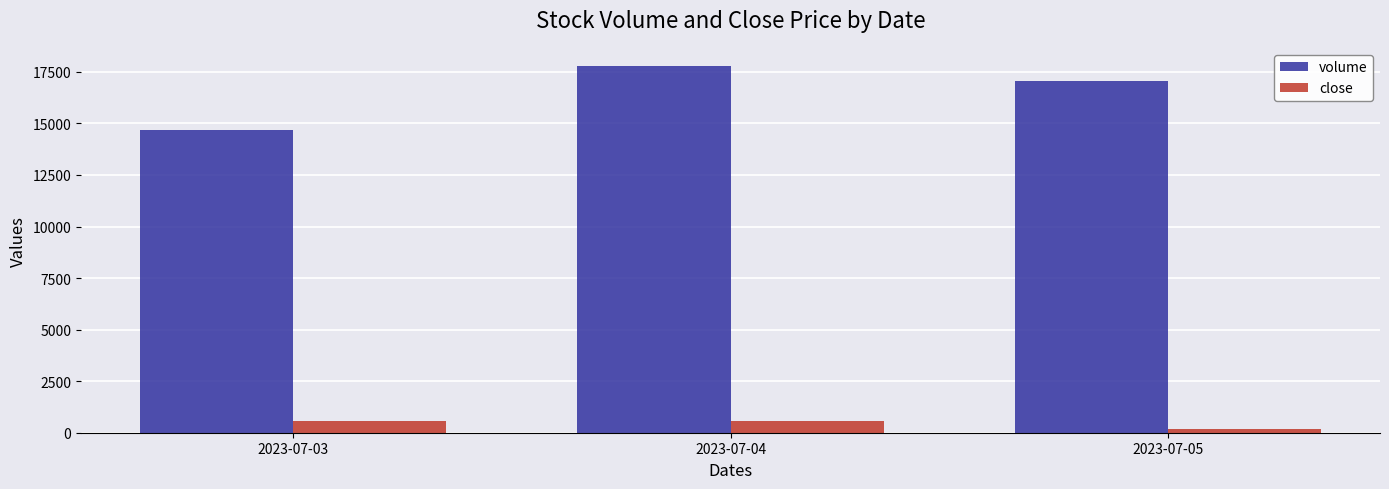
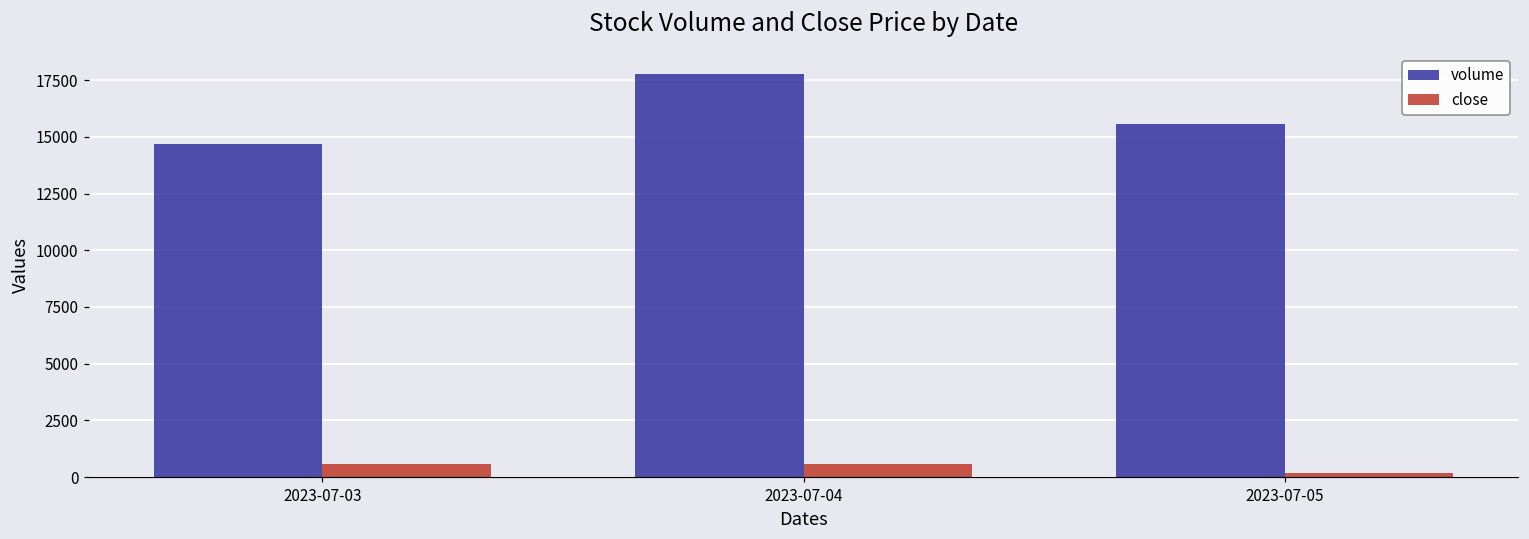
volume, 2023-07-05: 17100 -> 15600
